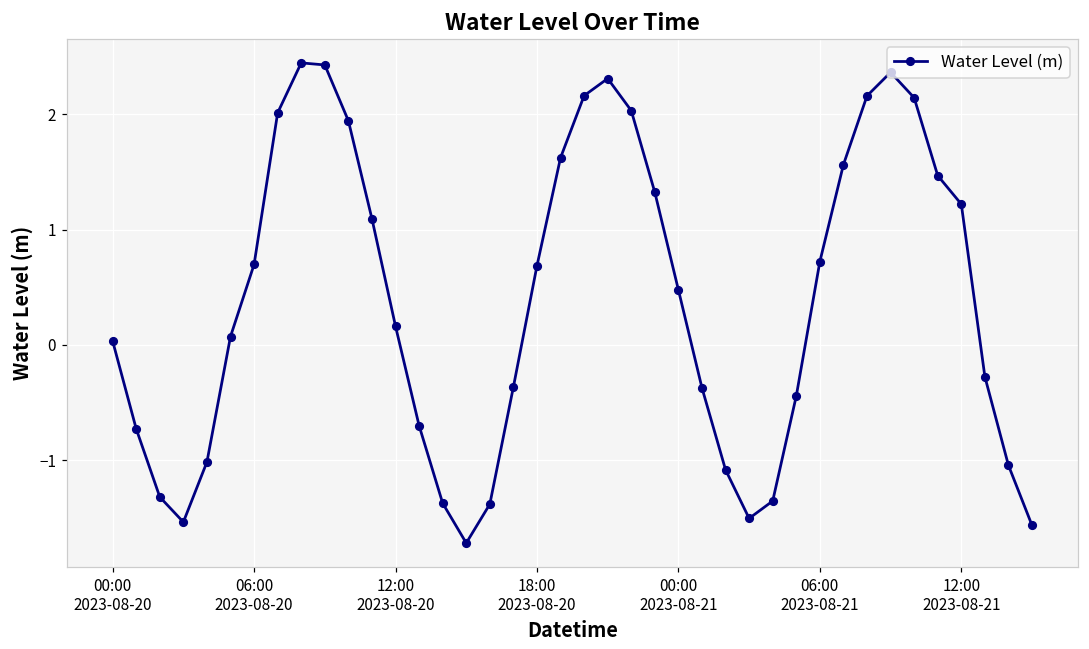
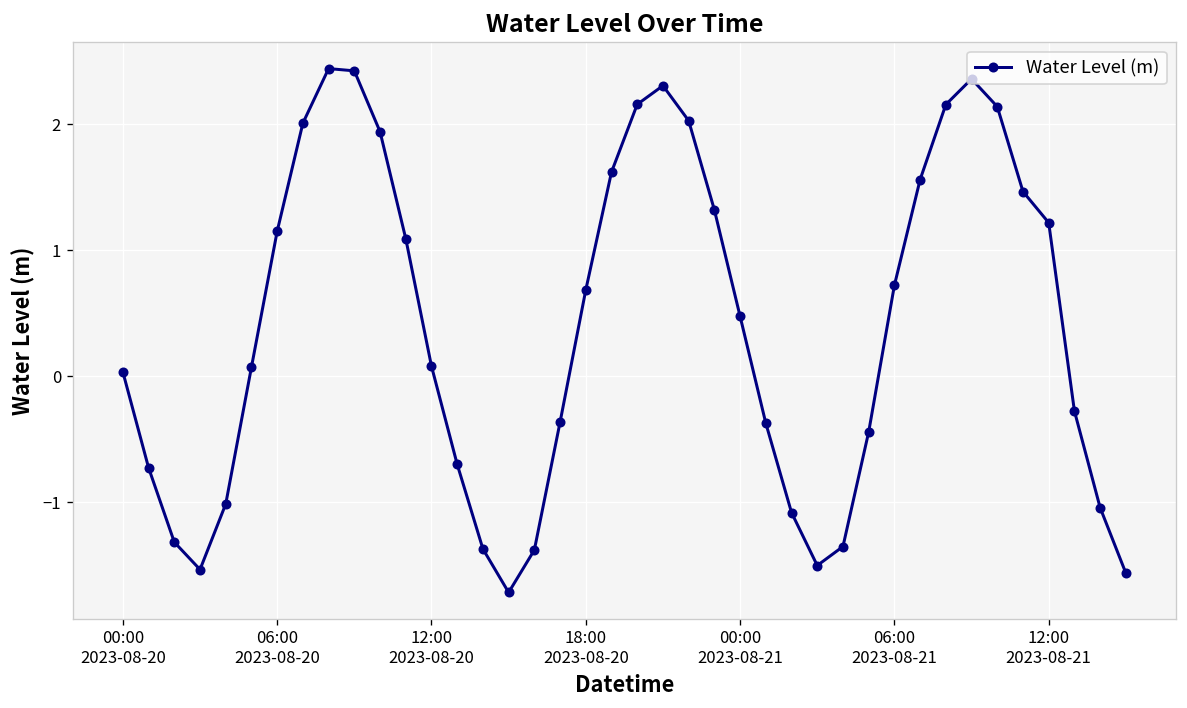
06:00 2023-08-20: 0.70 -> 1.15
12:00 2023-08-20: 0.16 -> 0.08
